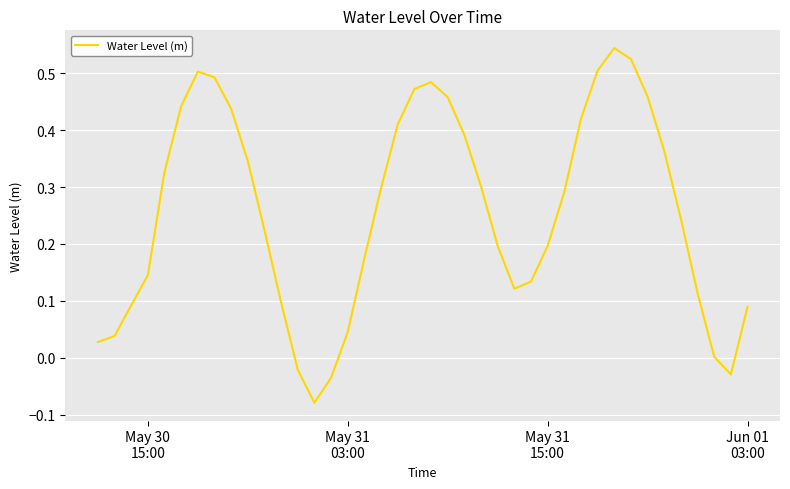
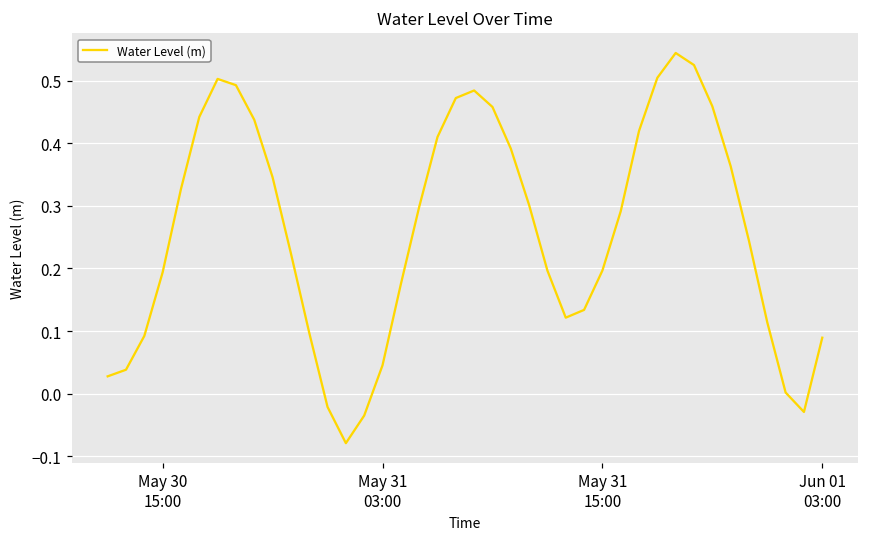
May 30 15:00: 0.15 -> 0.19
